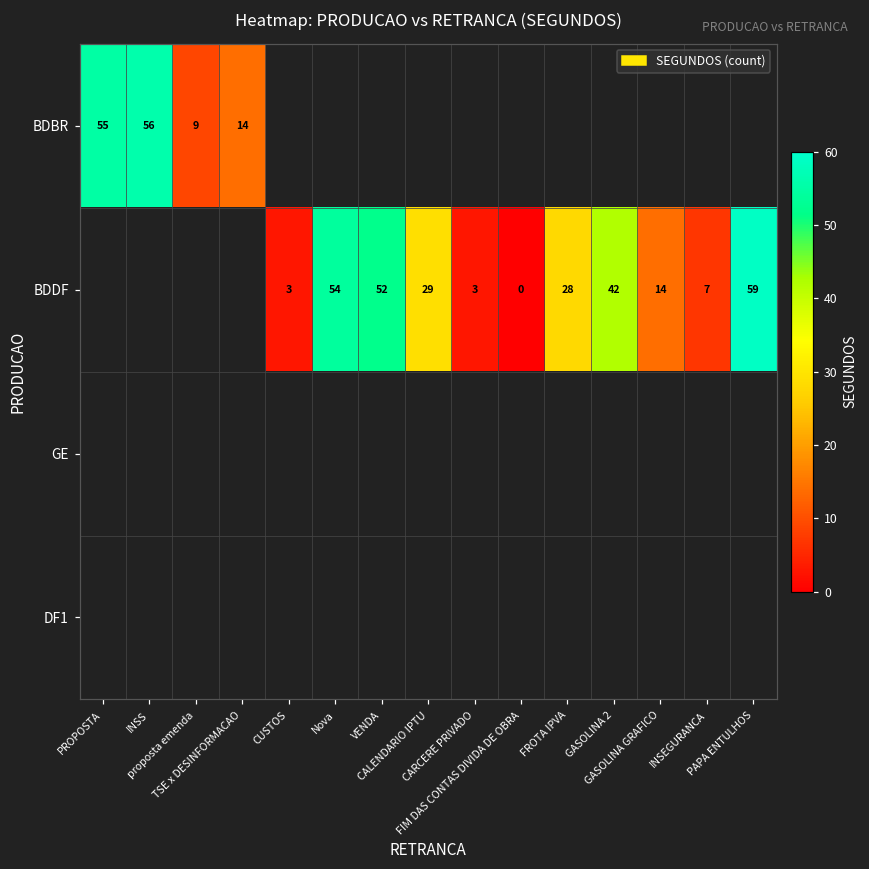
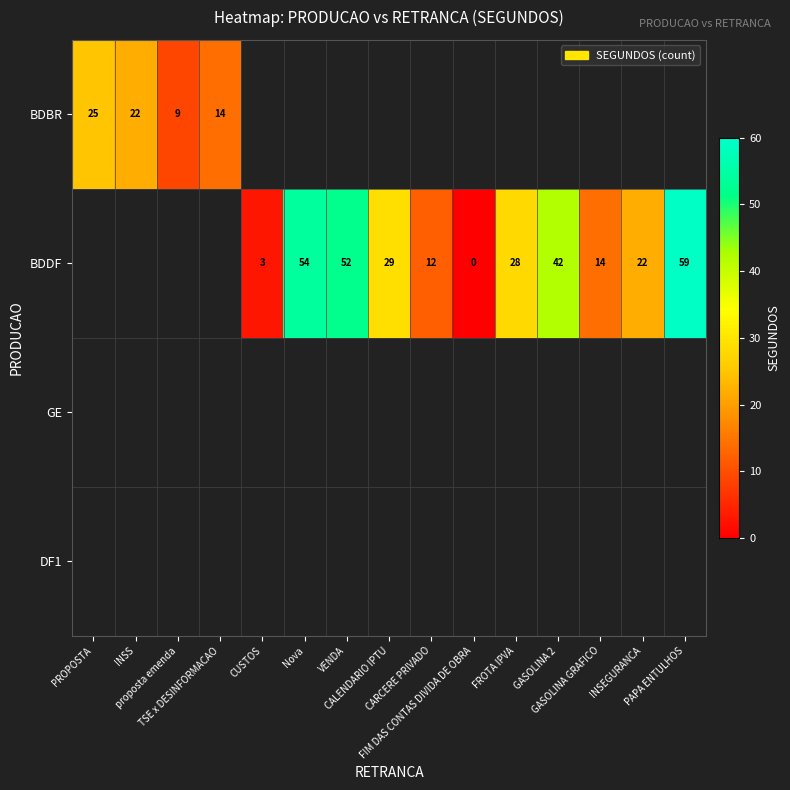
BDBR, PROPOSTA: 55 -> 25
BDBR, INSS: 56 -> 22
BDDF, CARCERE PRIVADO: 3 -> 12
BDDF, INSEGURANCA: 7 -> 22
